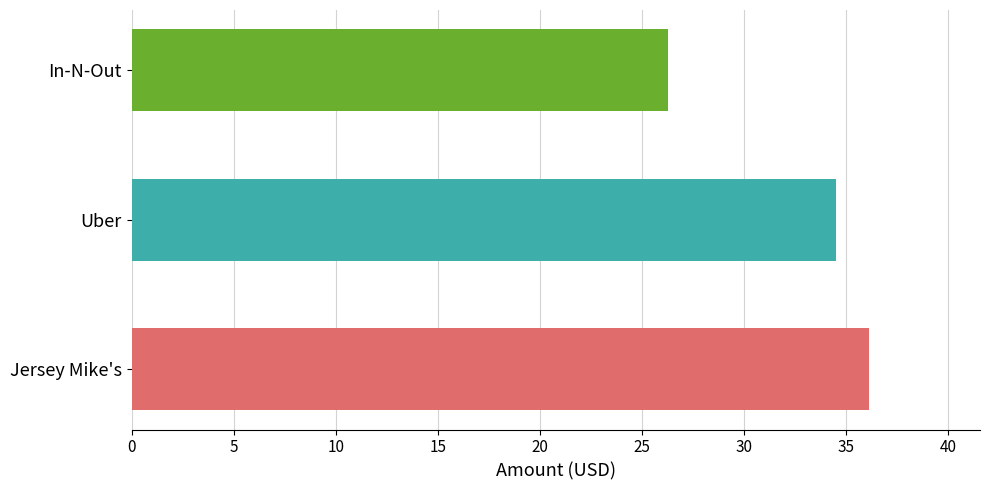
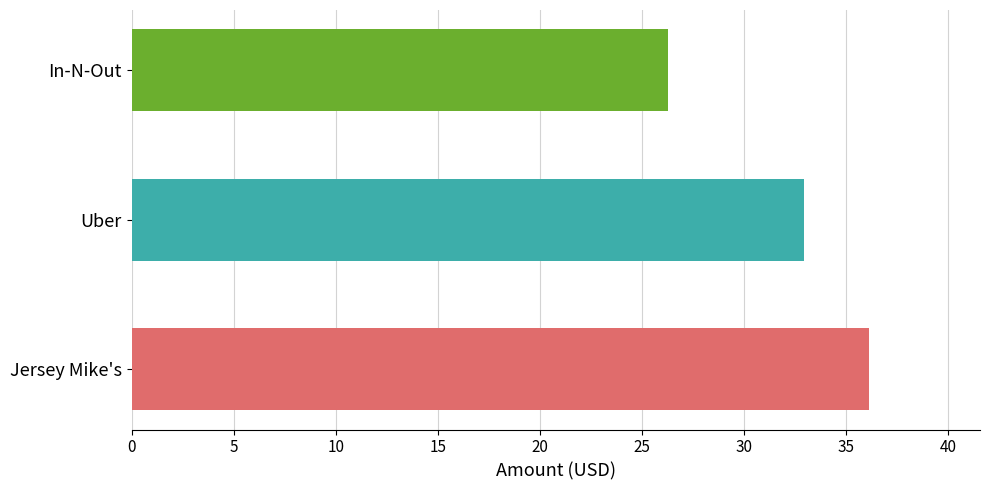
Uber: 34.5 -> 32.9
